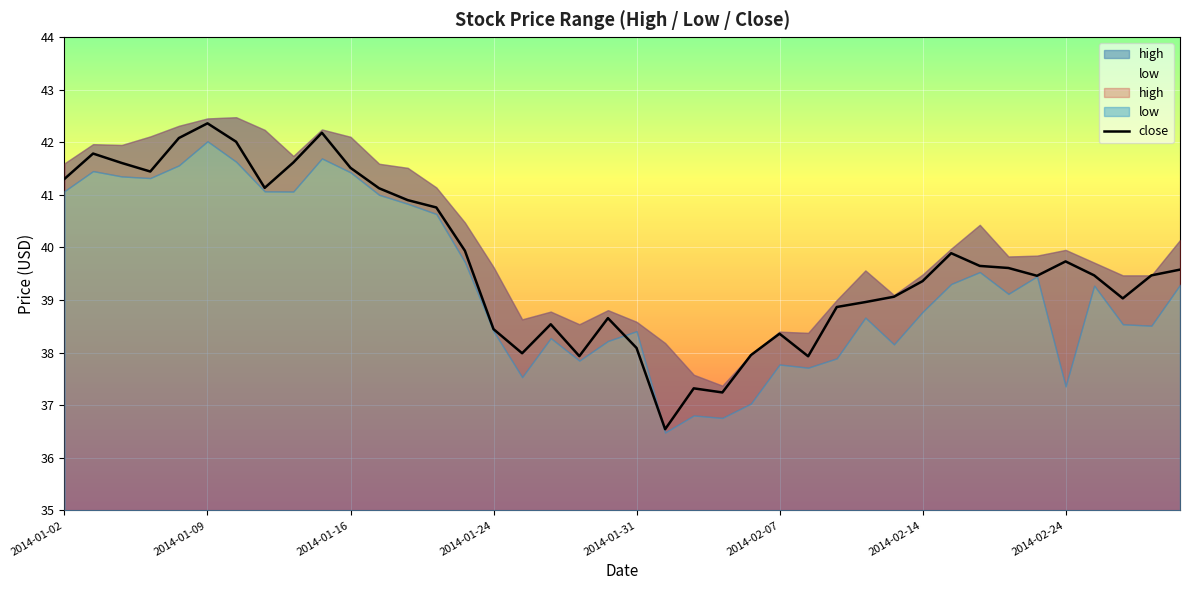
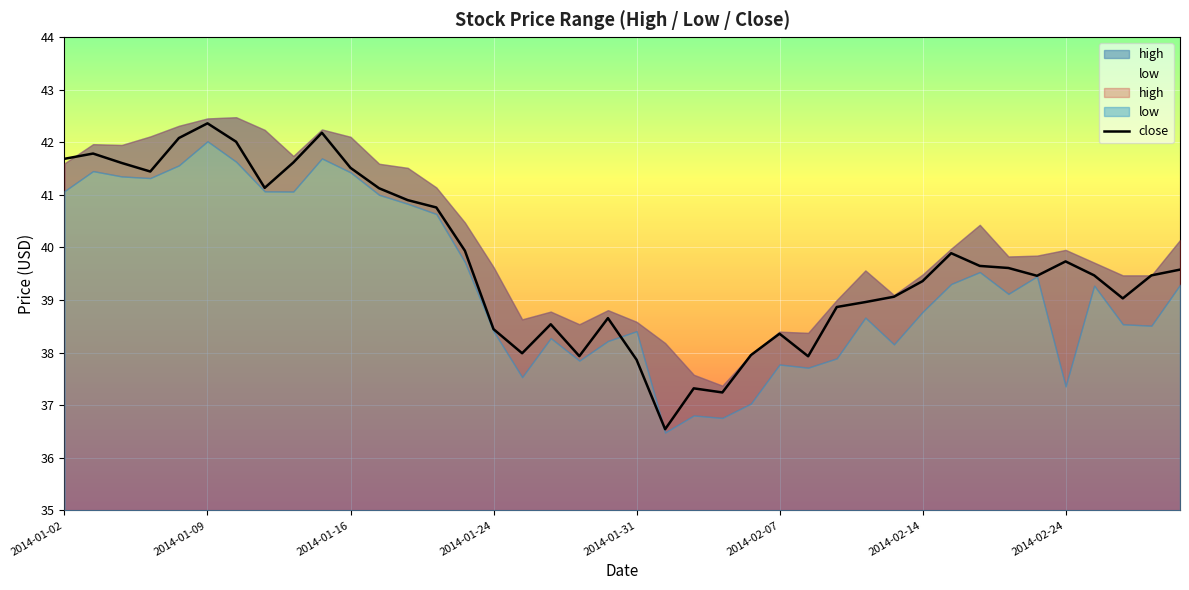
close, 2014-01-02: 41.3 -> 41.7
close, 2014-01-31: 38.1 -> 37.9
